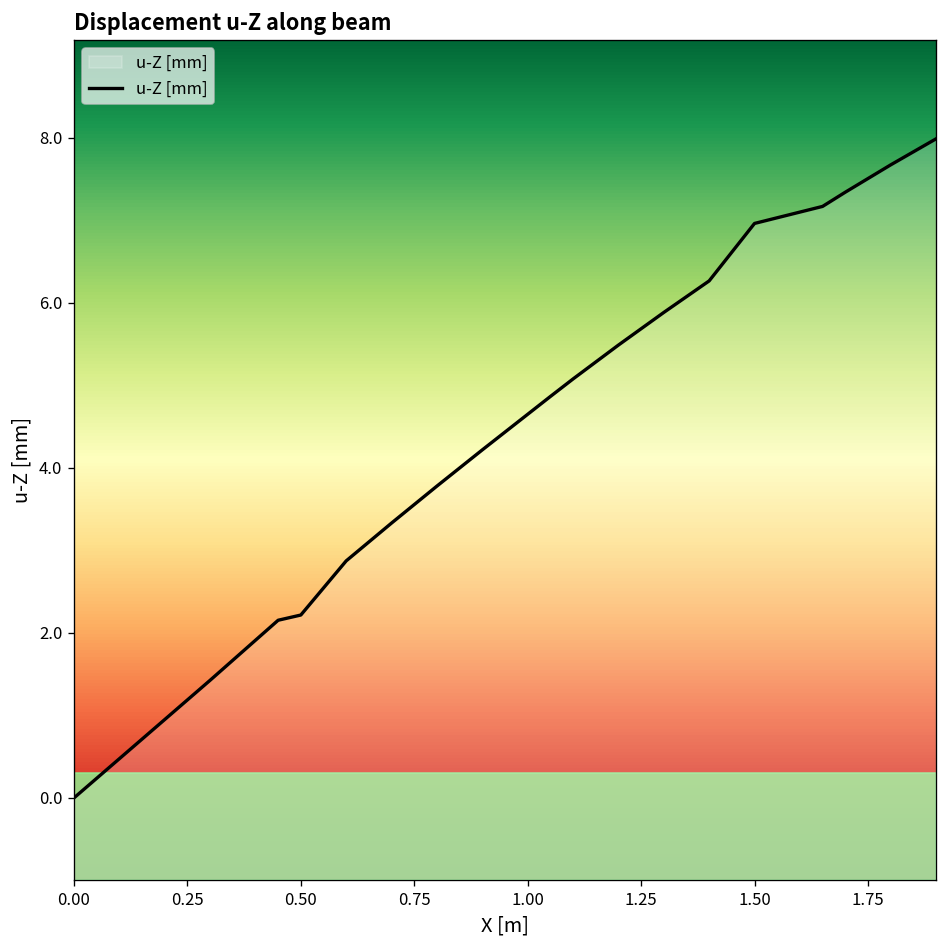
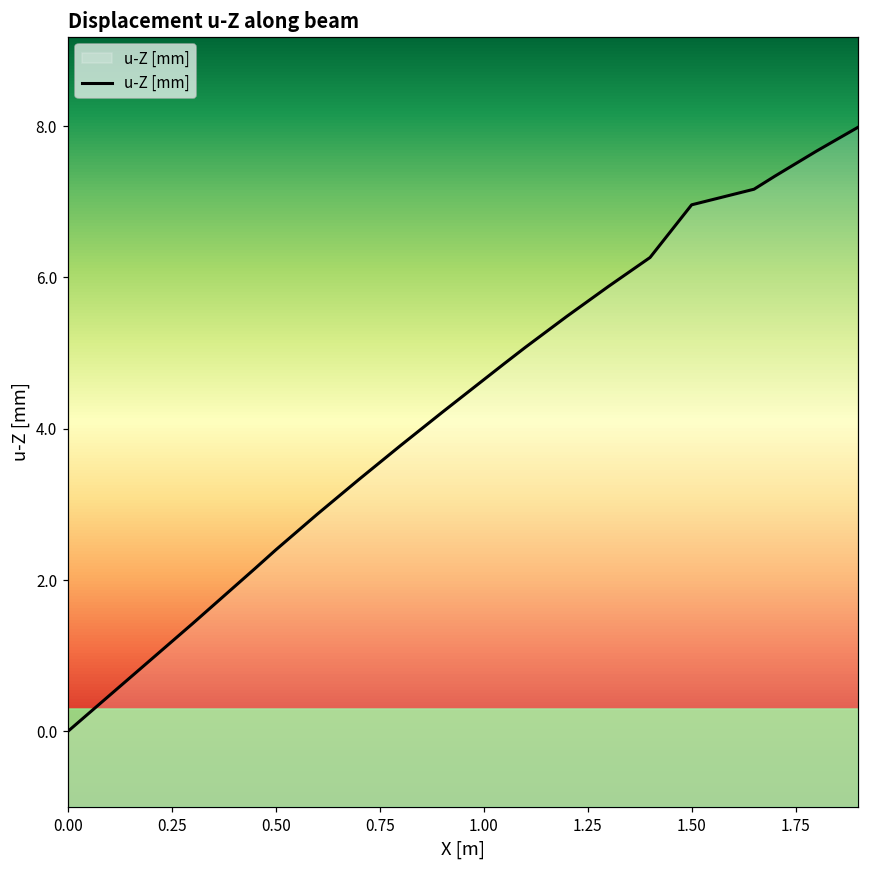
0.50: 2.2 -> 2.4
